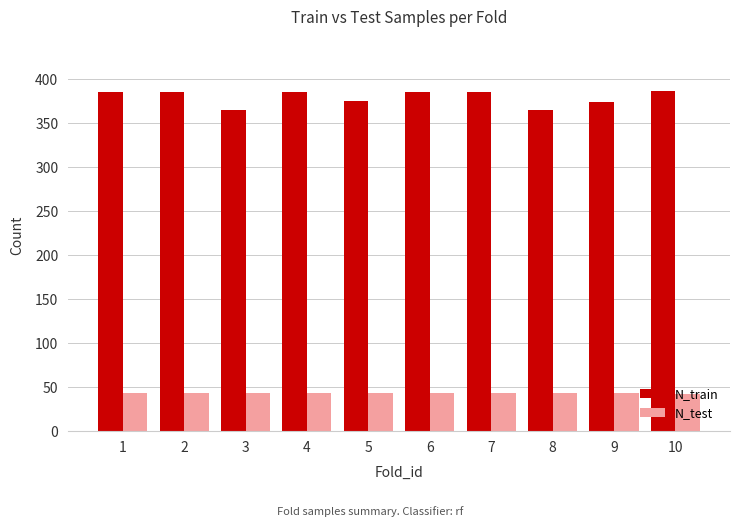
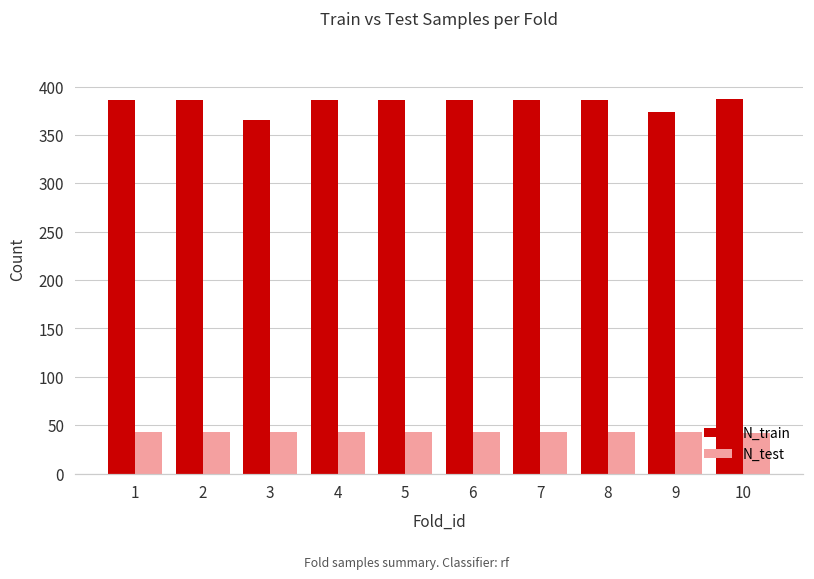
N_train, 5: 380 -> 390
N_train, 8: 370 -> 390
